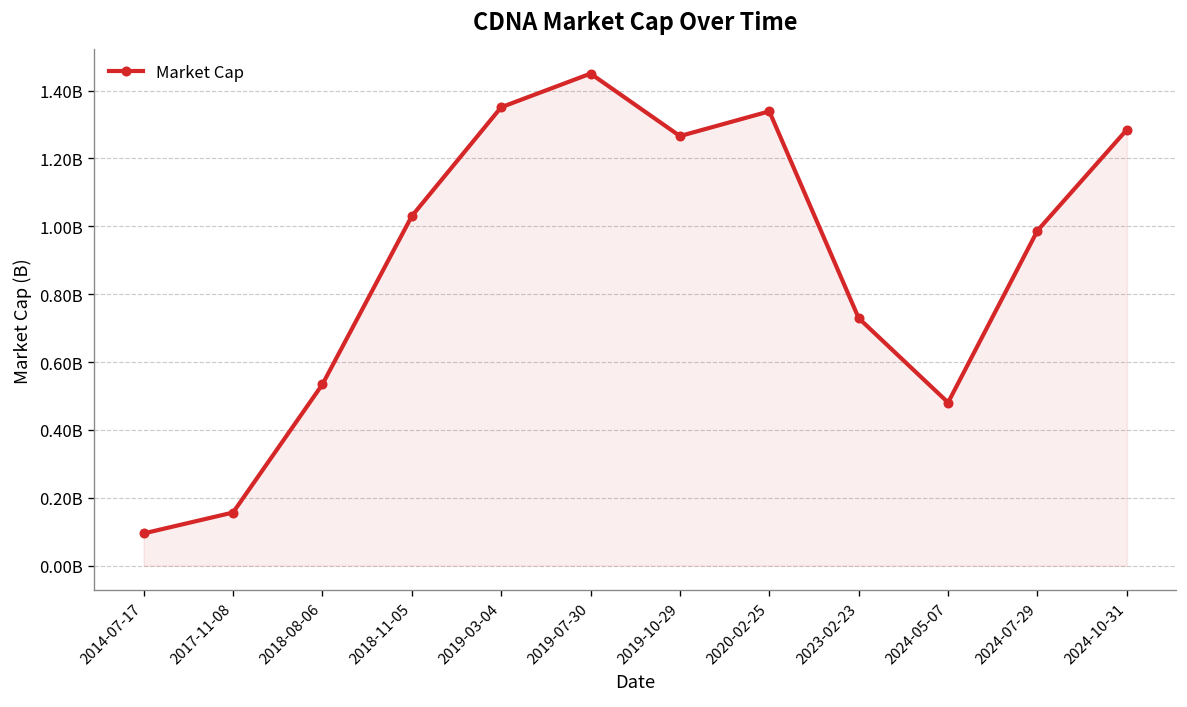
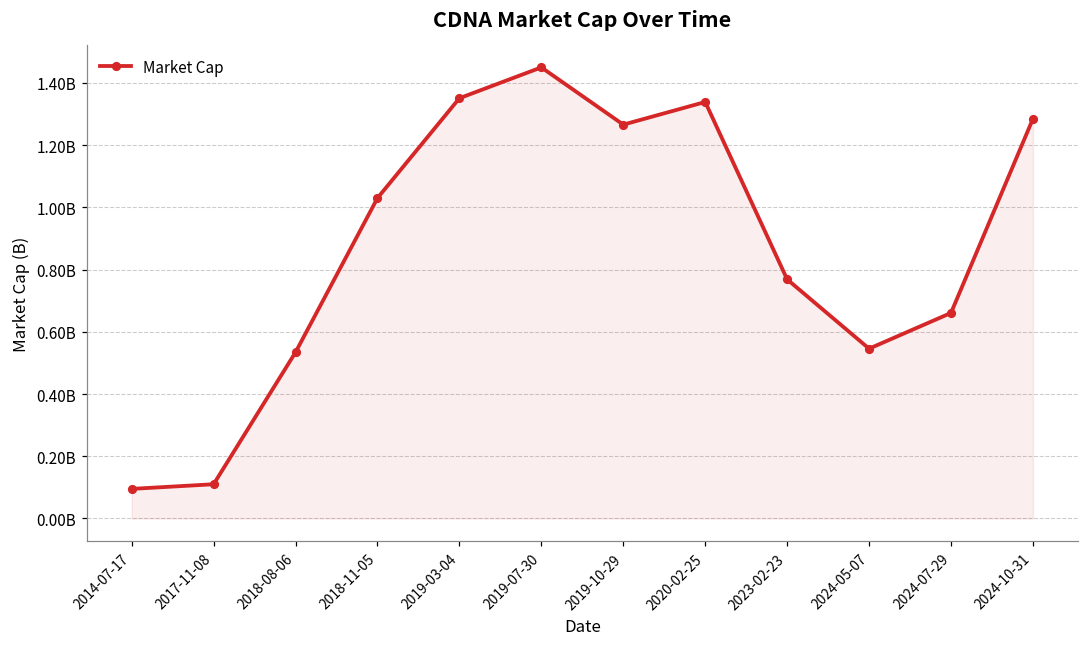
2017-11-08: 160000000 -> 110000000
2023-02-23: 730000000 -> 770000000
2024-05-07: 480000000 -> 550000000
2024-07-29: 990000000 -> 660000000
